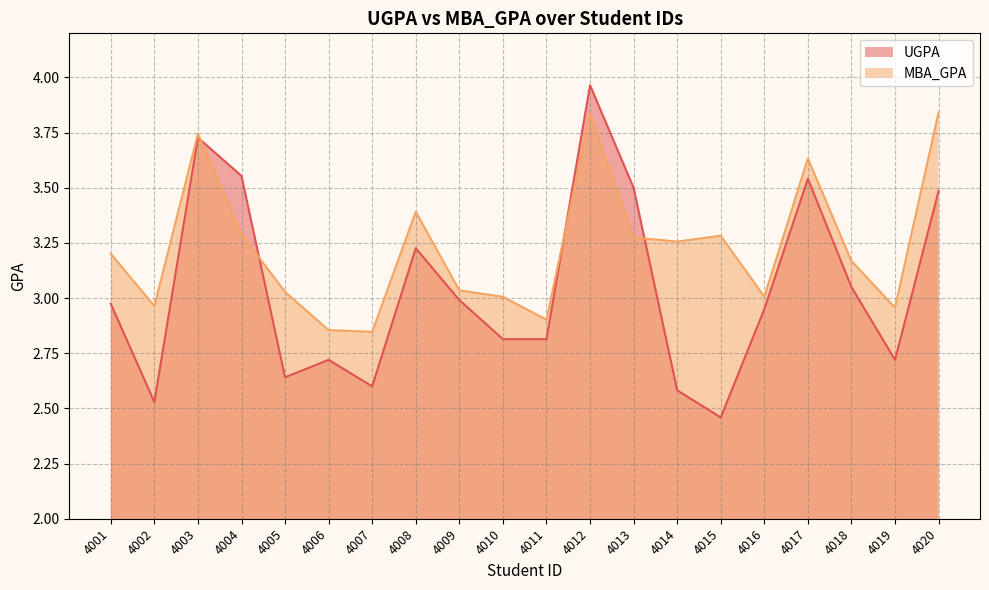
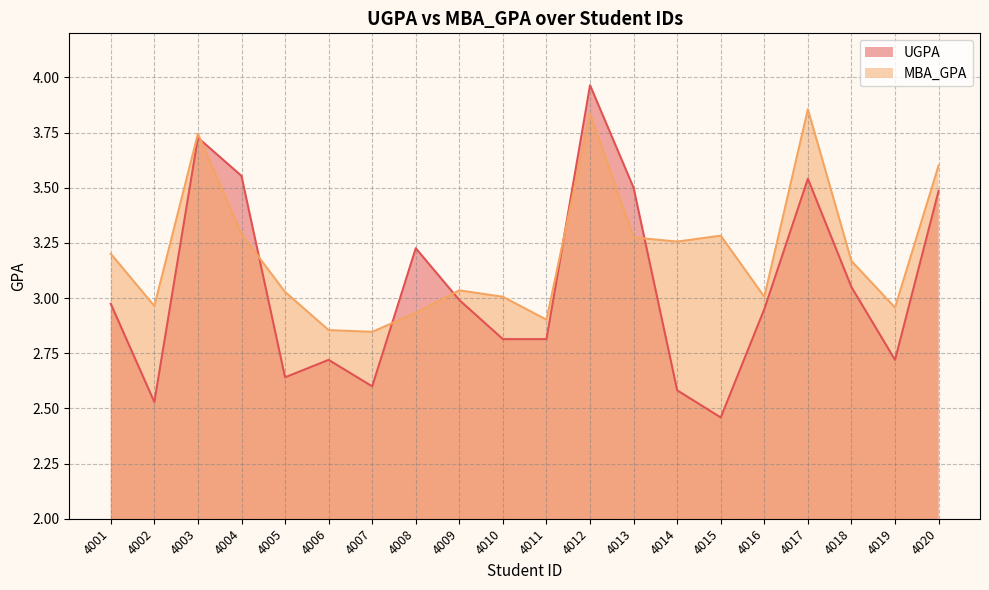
MBA_GPA, 4008: 3.39 -> 2.93
MBA_GPA, 4017: 3.63 -> 3.86
MBA_GPA, 4020: 3.84 -> 3.60
